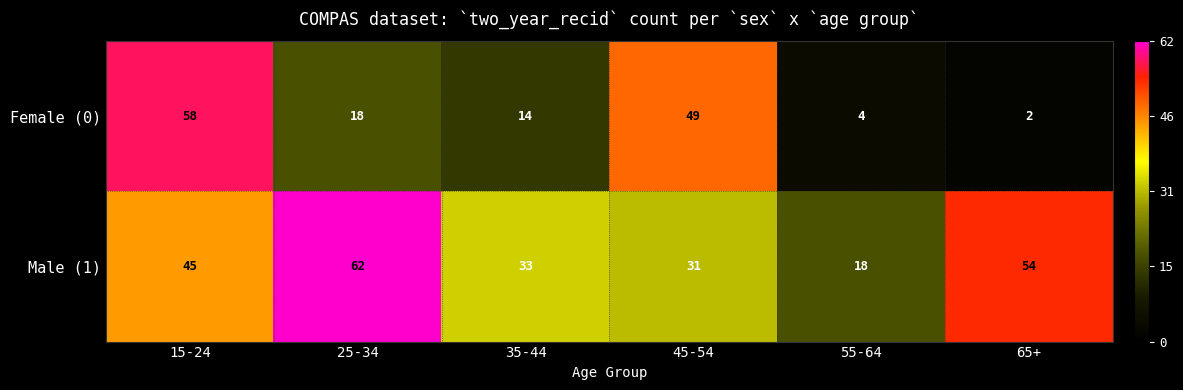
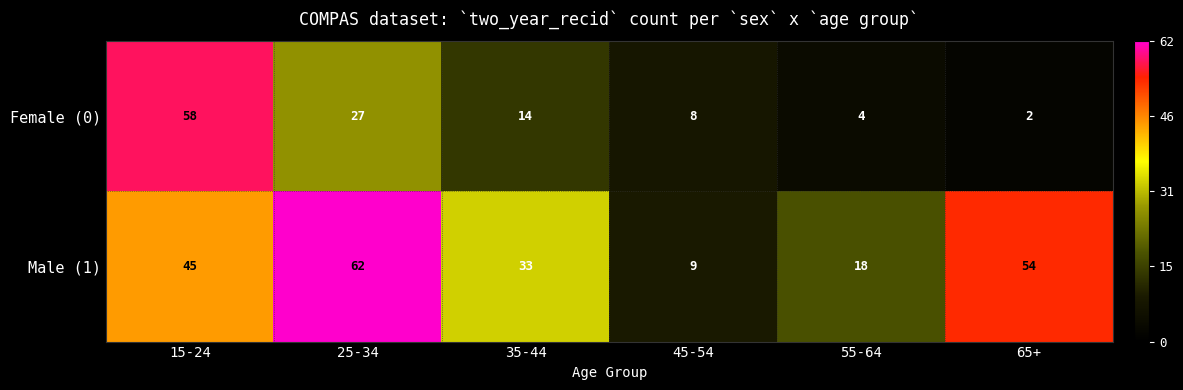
Female (0), 25-34: 18 -> 27
Female (0), 45-54: 49 -> 8
Male (1), 45-54: 31 -> 9
